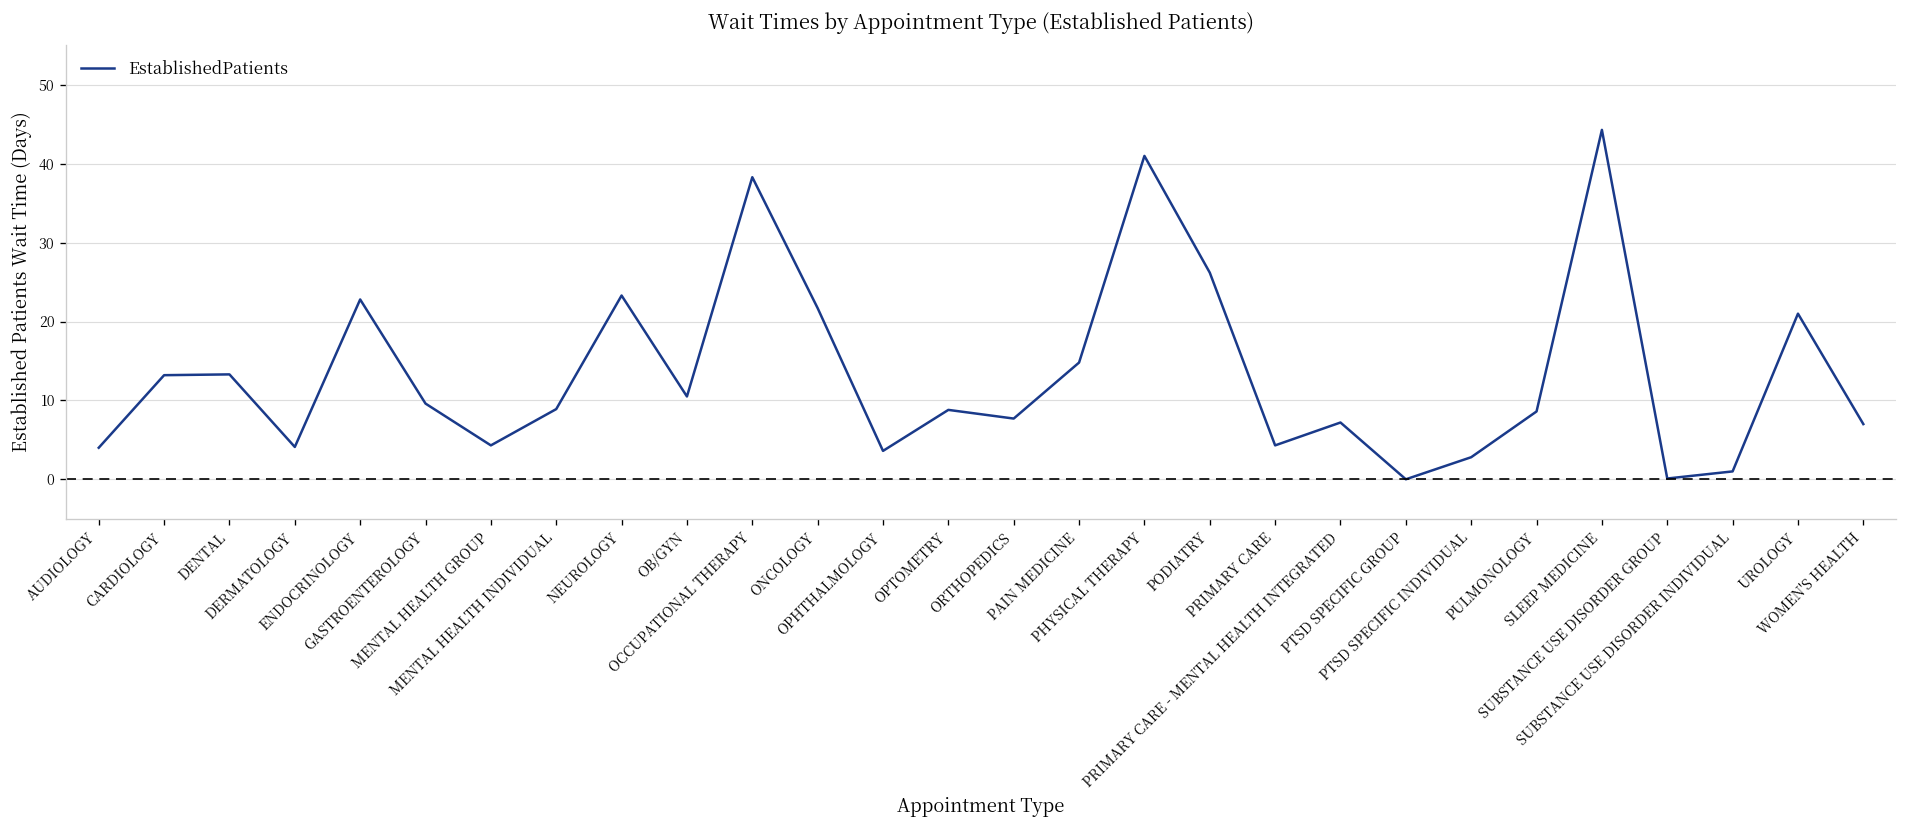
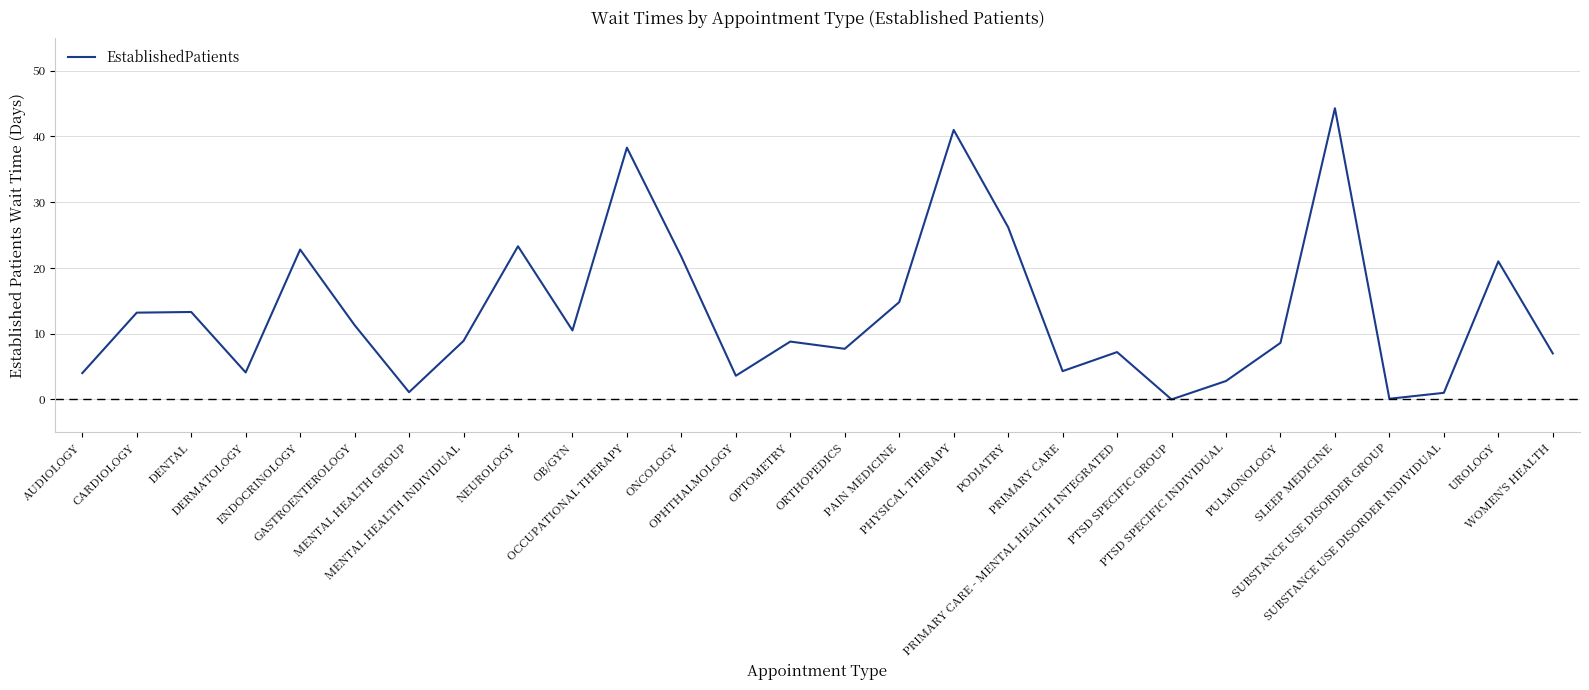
GASTROENTEROLOGY: 10 -> 11
MENTAL HEALTH GROUP: 4 -> 1
